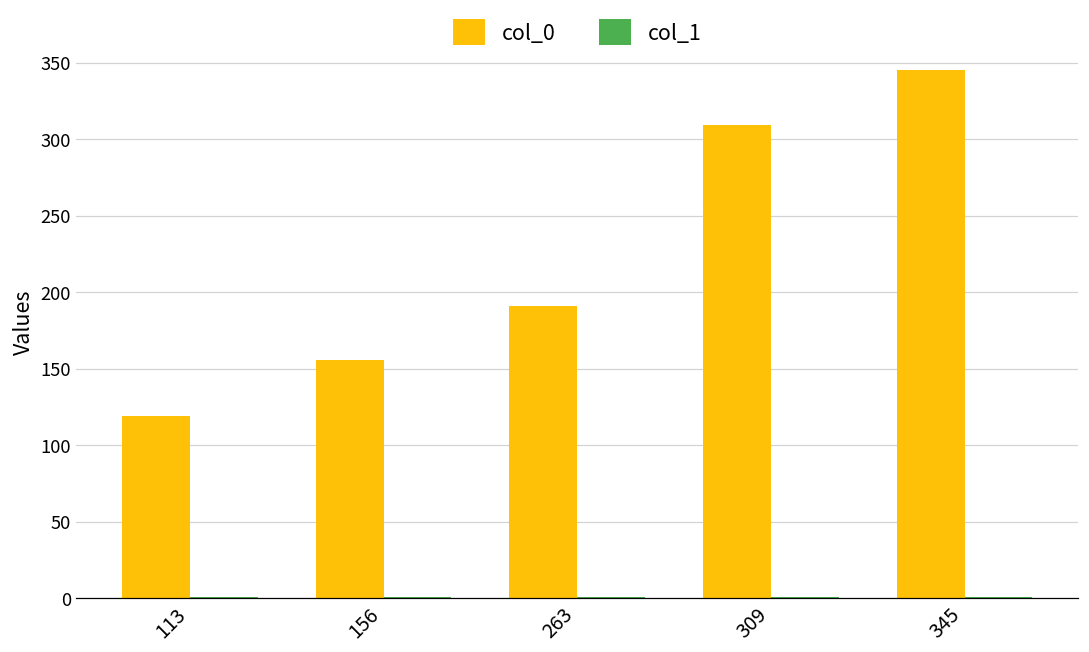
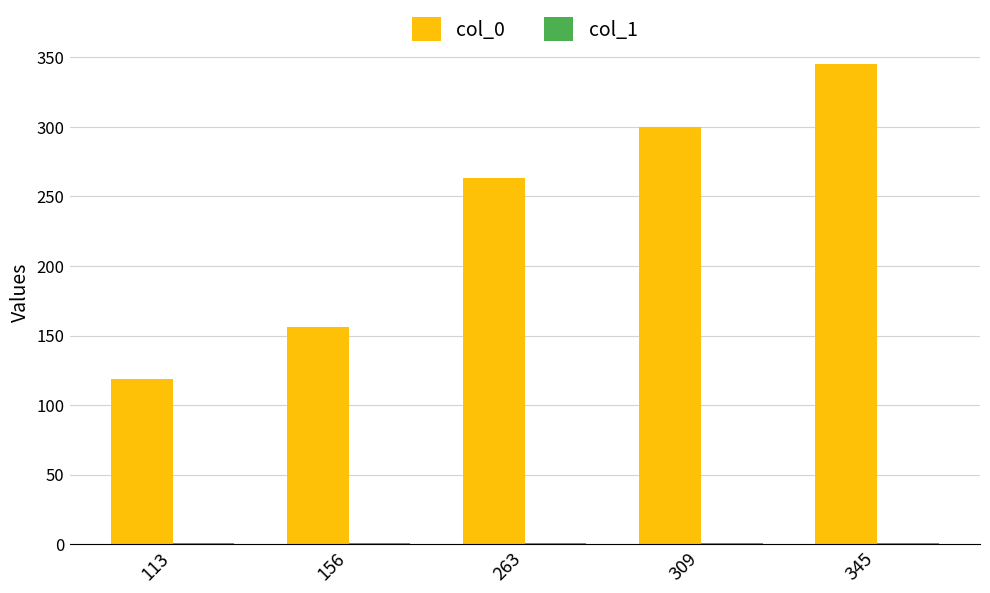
col_0, 263: 191 -> 263
col_0, 309: 309 -> 300
